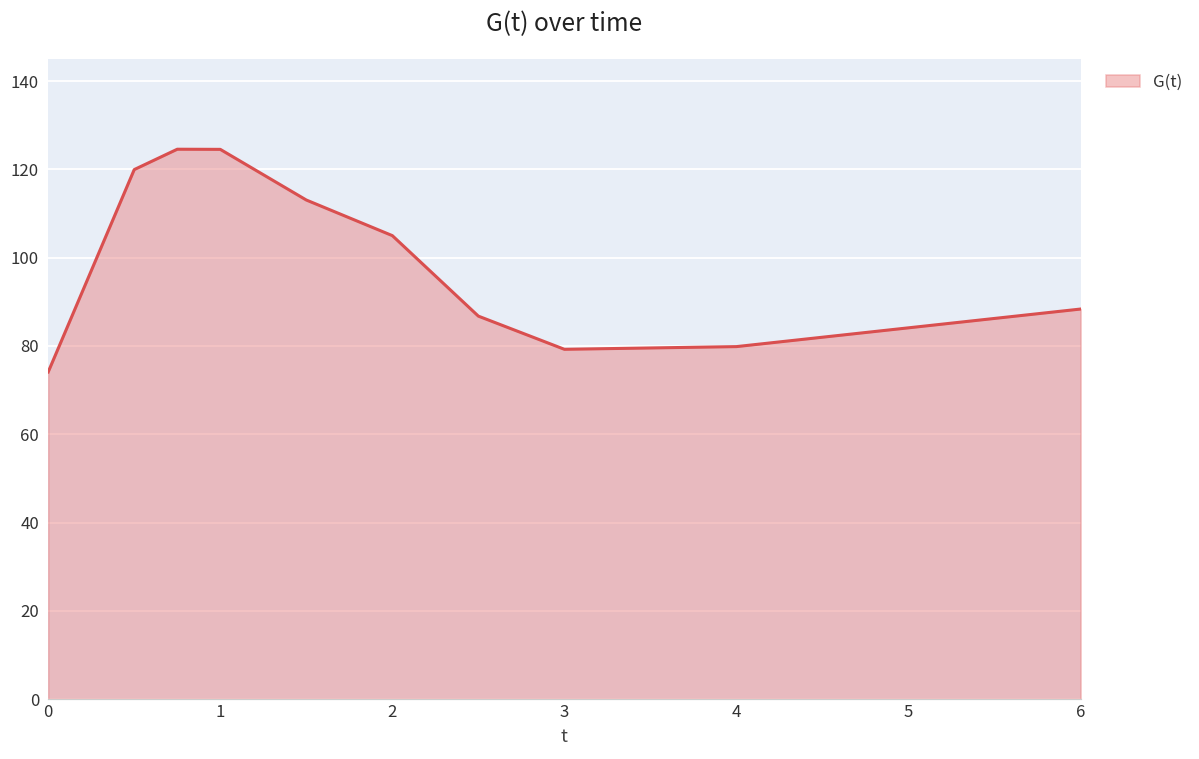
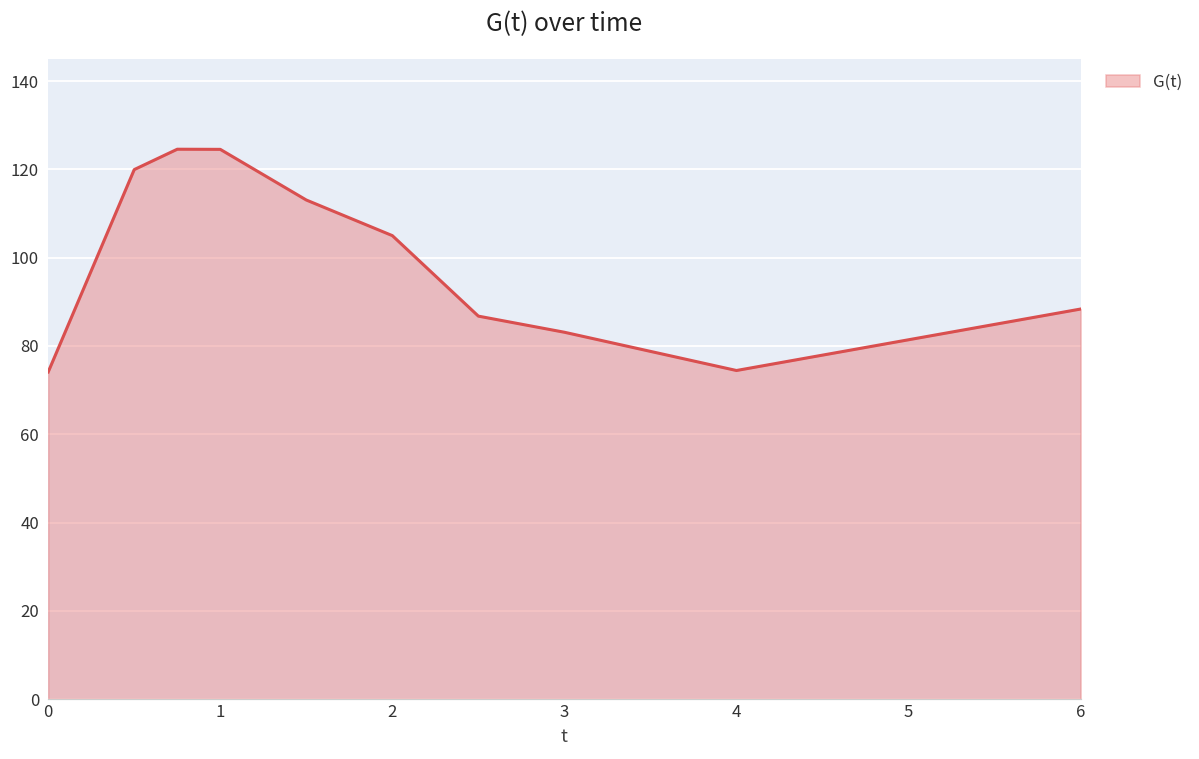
3: 79 -> 83
4: 80 -> 74
